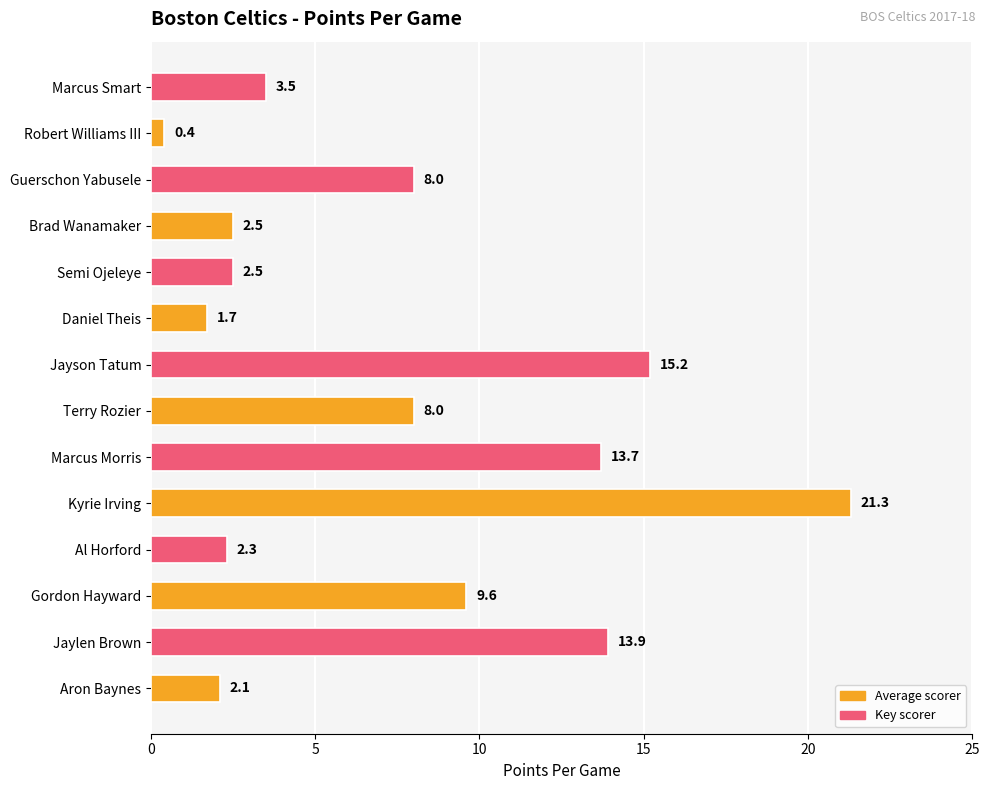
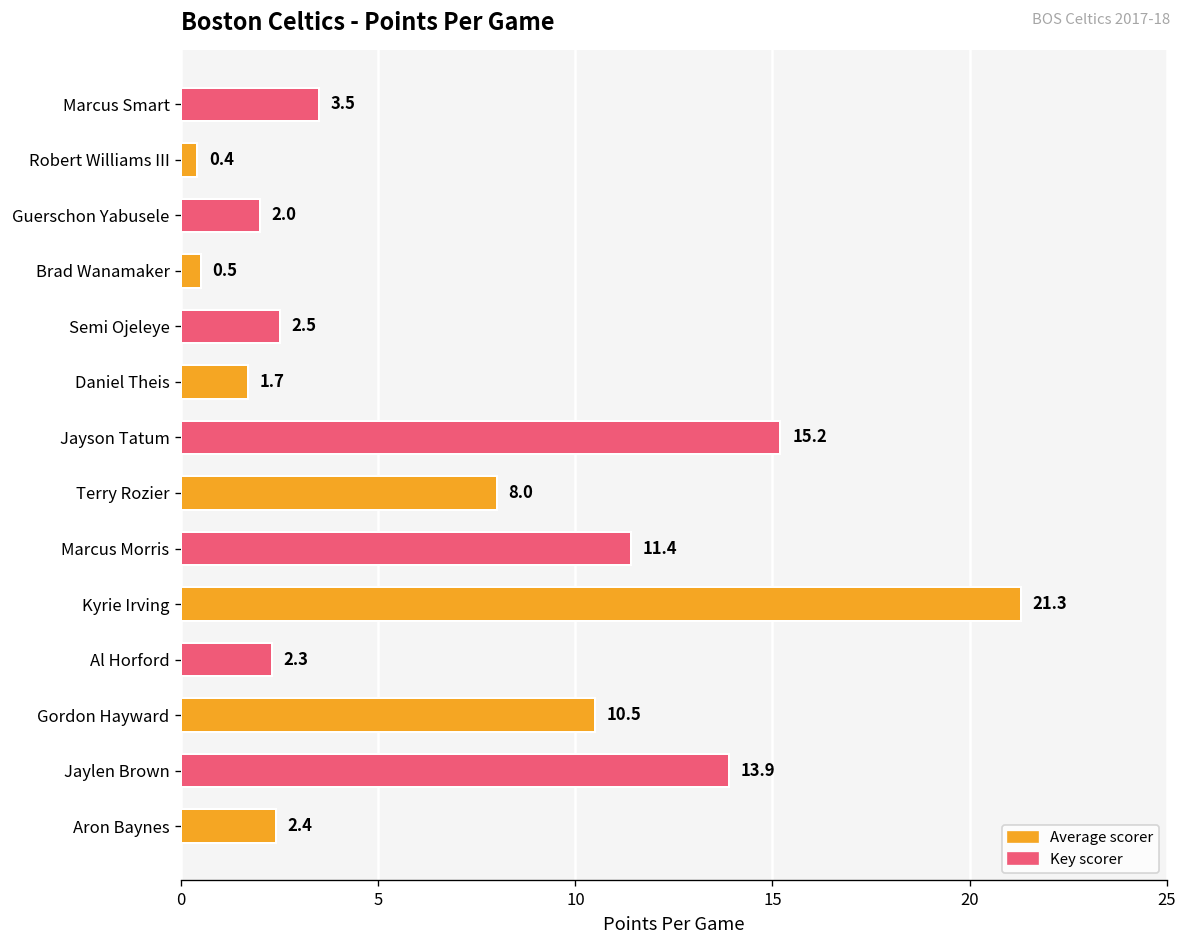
Guerschon Yabusele: 8.0 -> 2.0
Brad Wanamaker: 2.5 -> 0.5
Marcus Morris: 13.7 -> 11.4
Gordon Hayward: 9.6 -> 10.5
Aron Baynes: 2.1 -> 2.4
